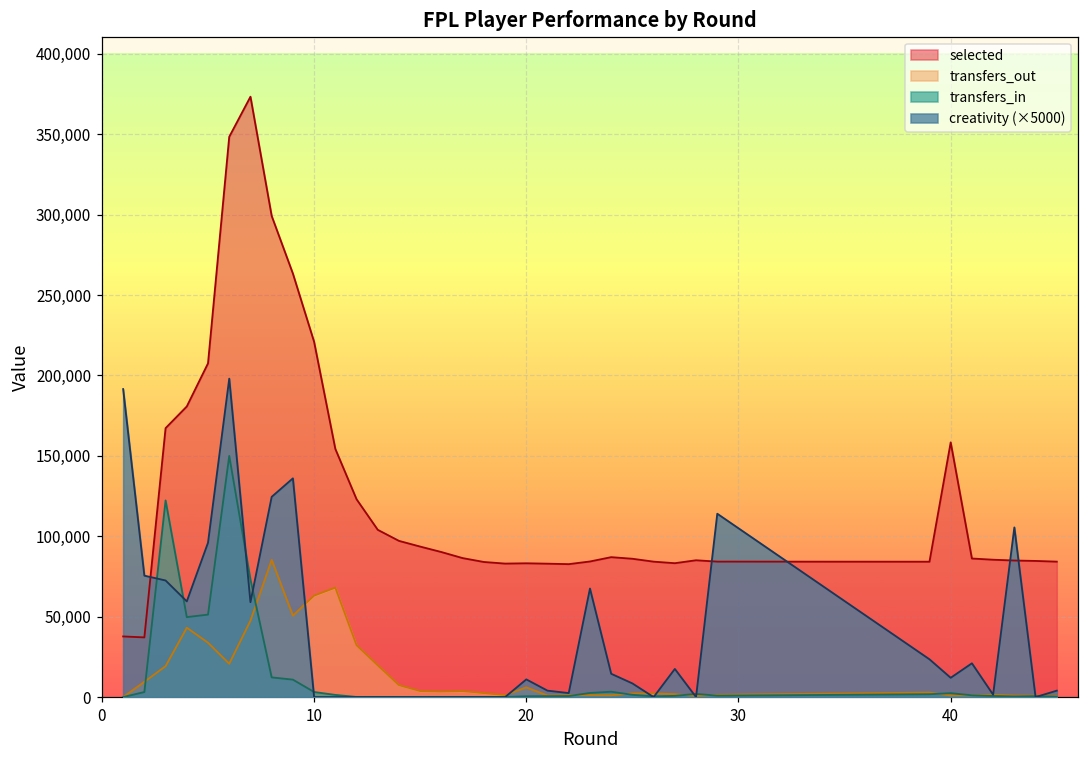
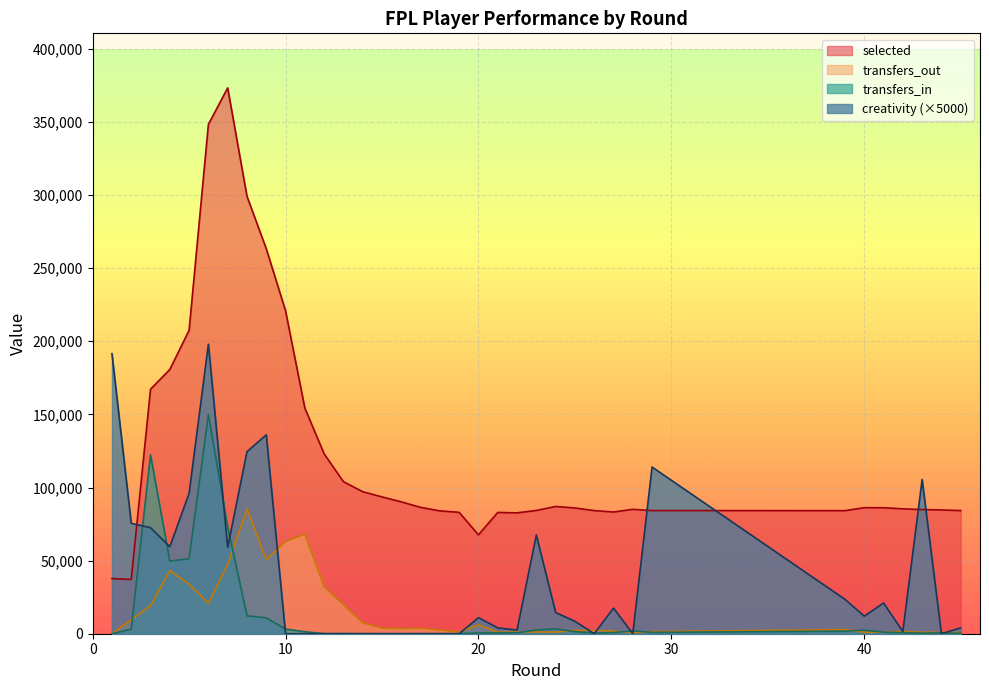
selected, 20: 83,000 -> 68,000
selected, 40: 158,000 -> 86,000
